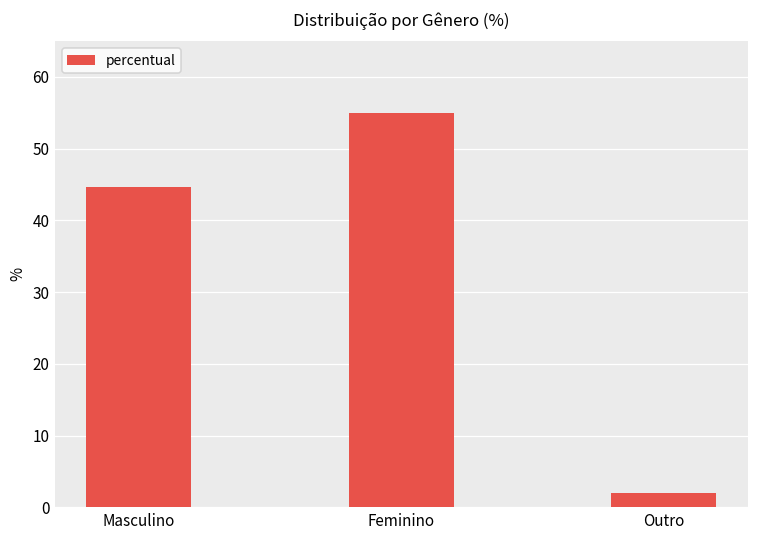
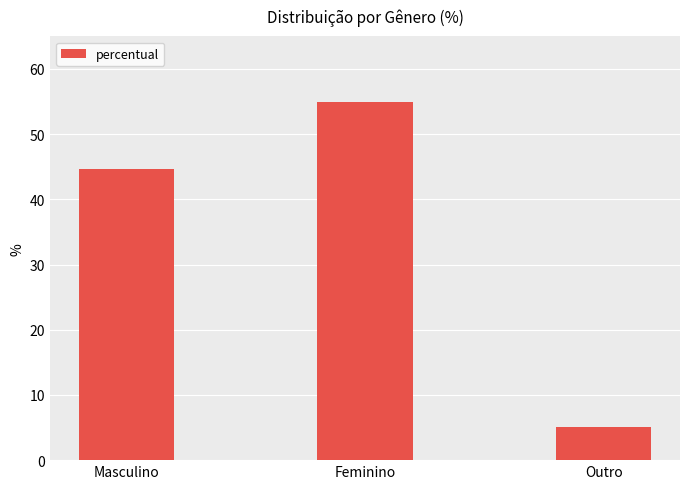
Outro: 2 -> 5
